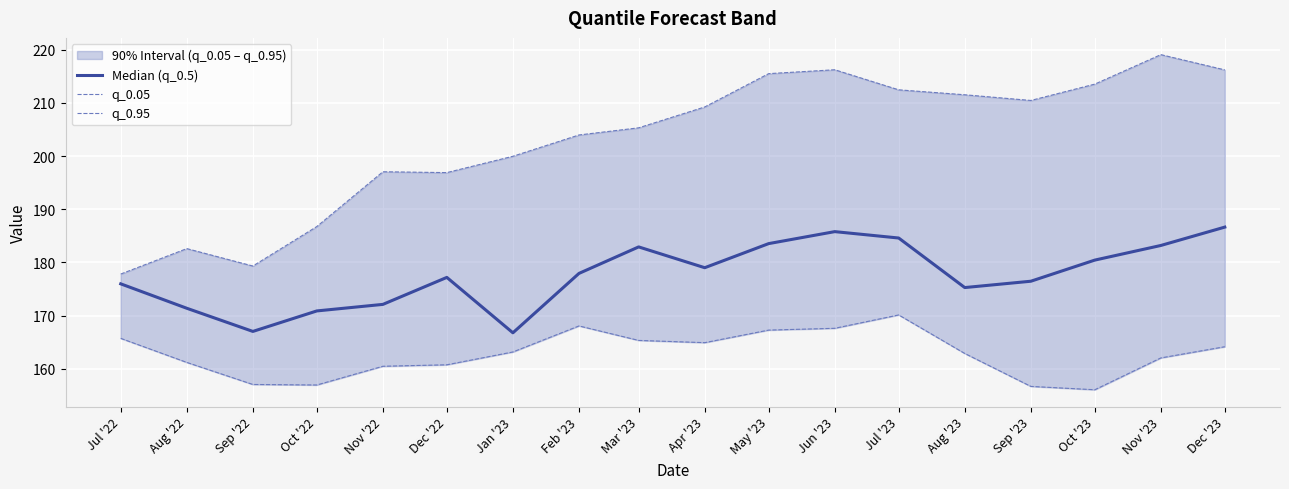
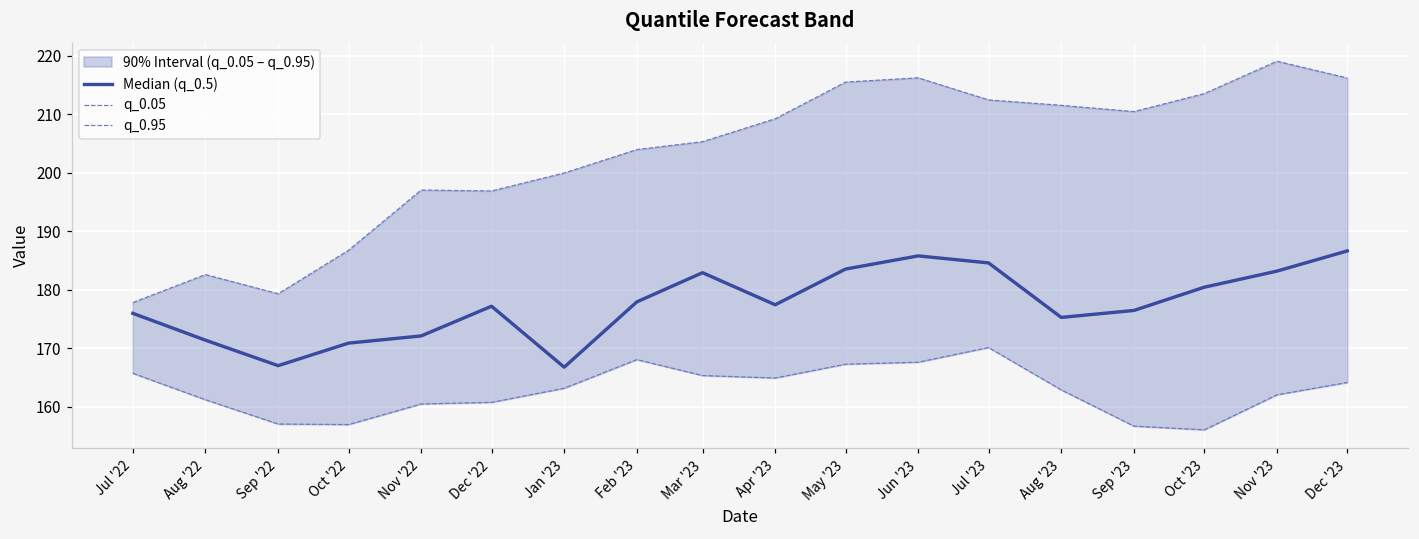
Median (q_0.5), Apr '23: 179 -> 177
